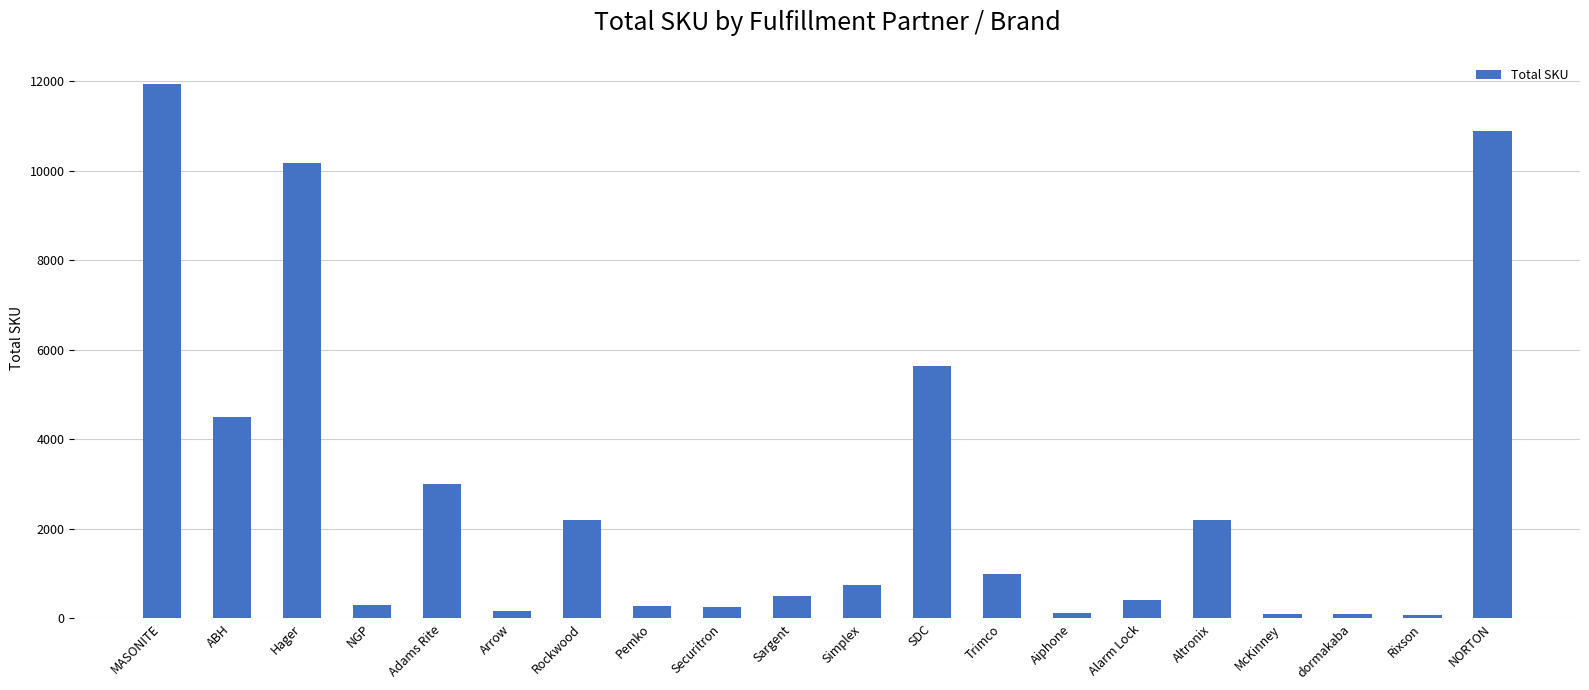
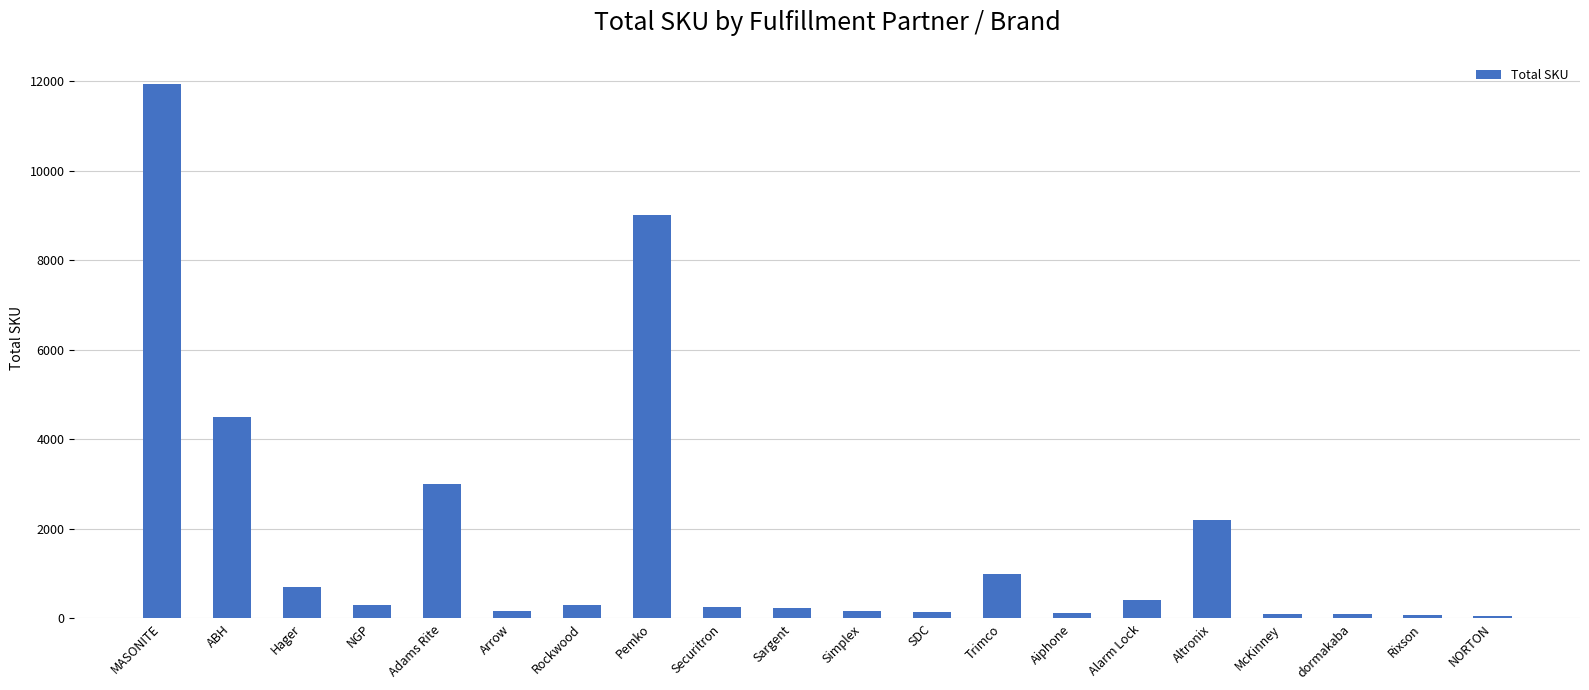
Hager: 10200 -> 700
Rockwood: 2200 -> 300
Pemko: 300 -> 9000
Sargent: 500 -> 200
Simplex: 800 -> 200
SDC: 5600 -> 200
NORTON: 10900 -> 100
